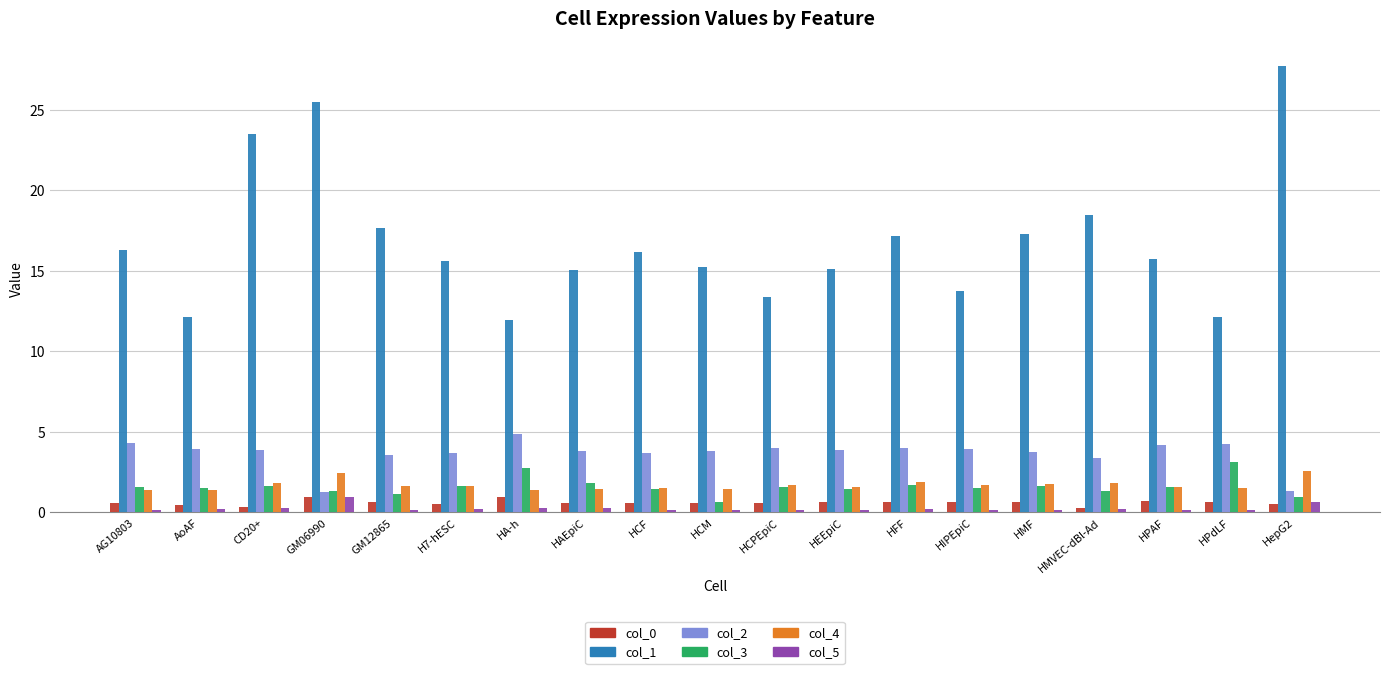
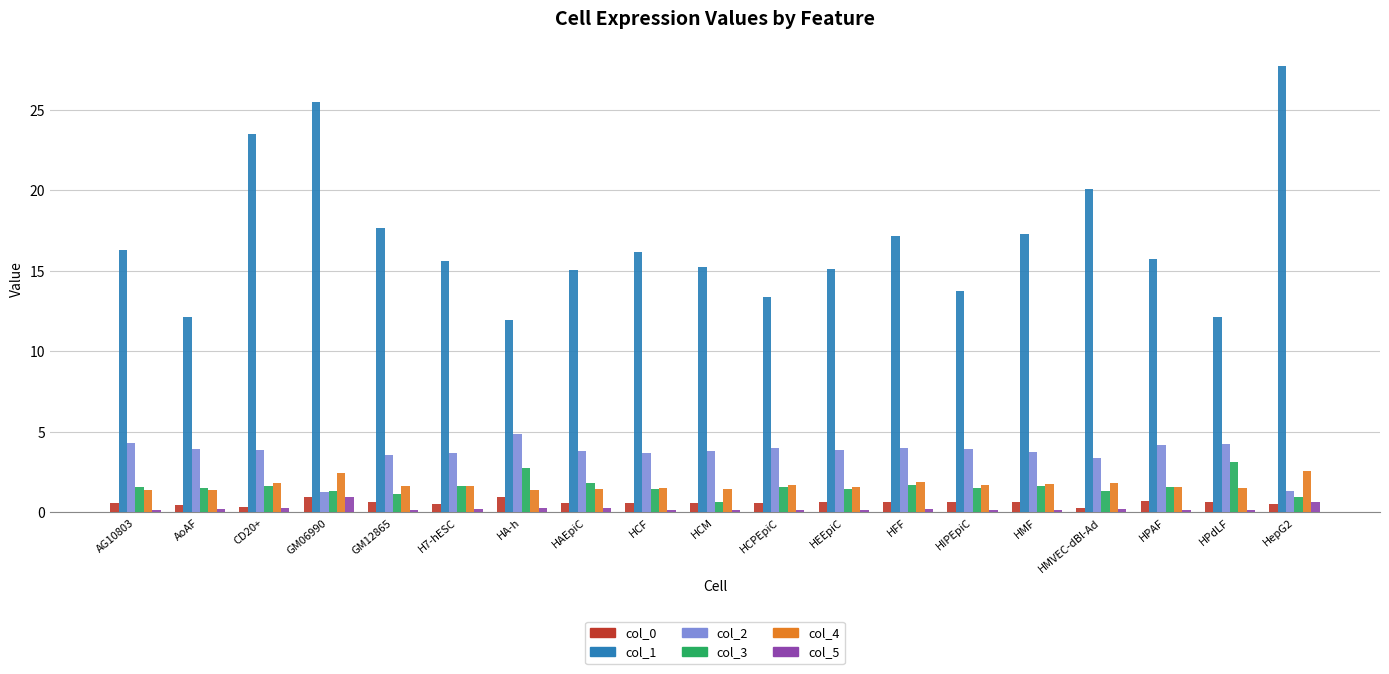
col_1, HMVEC-dBl-Ad: 18.5 -> 20.1
